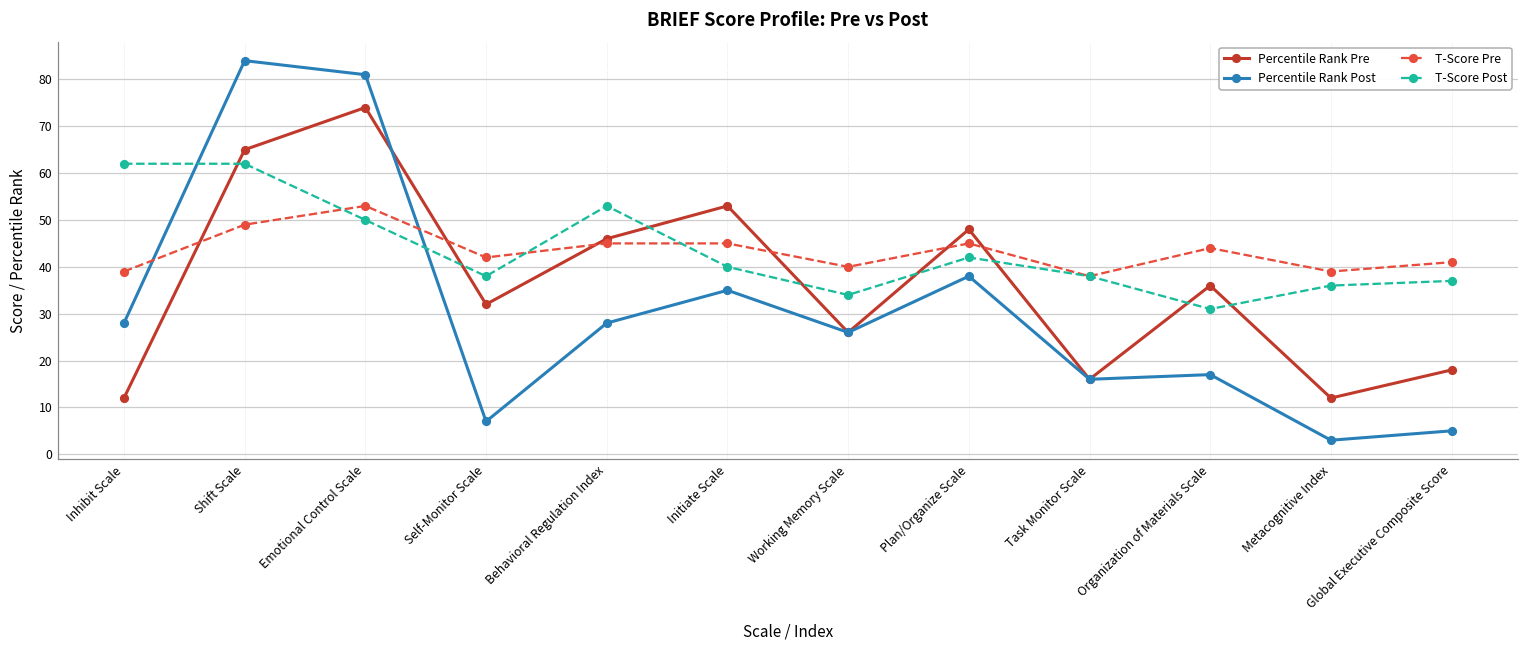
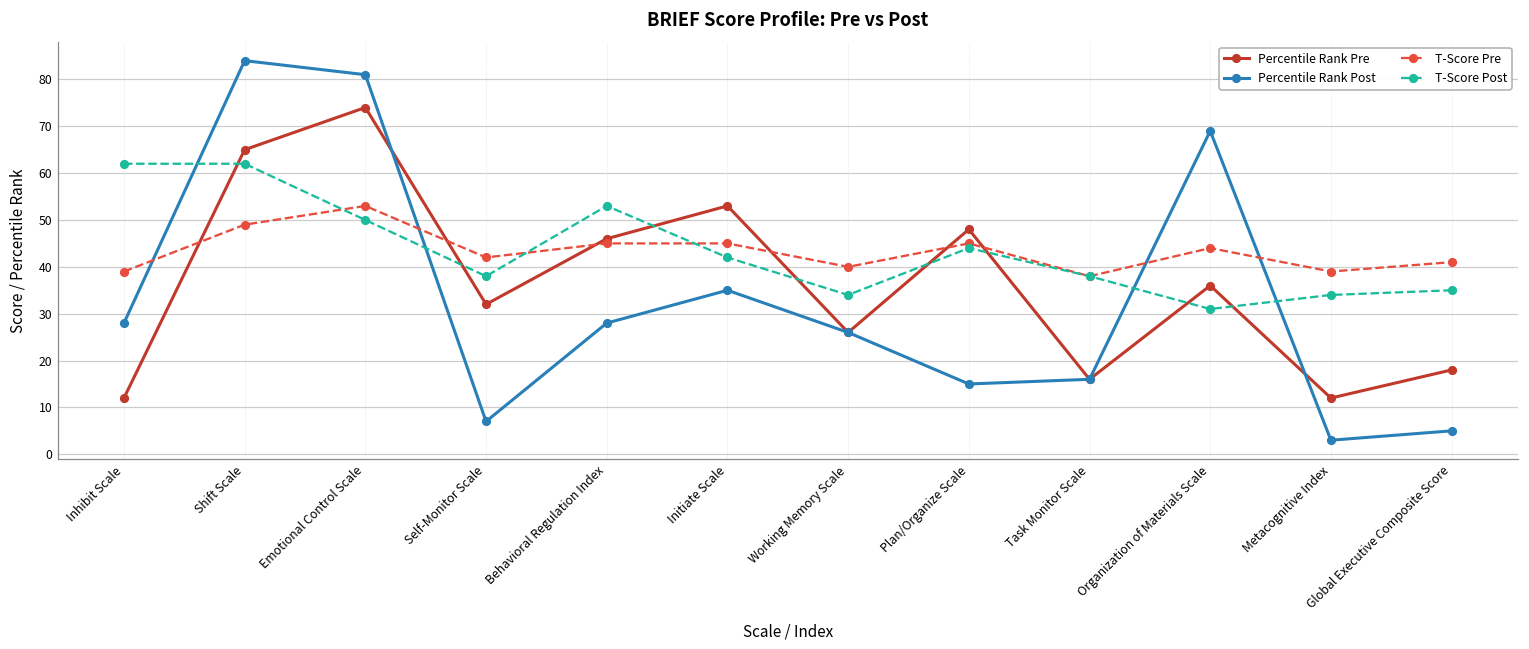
T-Score Post, Initiate Scale: 40 -> 42
Percentile Rank Post, Plan/Organize Scale: 38 -> 15
T-Score Post, Plan/Organize Scale: 42 -> 44
Percentile Rank Post, Organization of Materials Scale: 17 -> 69
T-Score Post, Metacognitive Index: 36 -> 34
T-Score Post, Global Executive Composite Score: 37 -> 35
